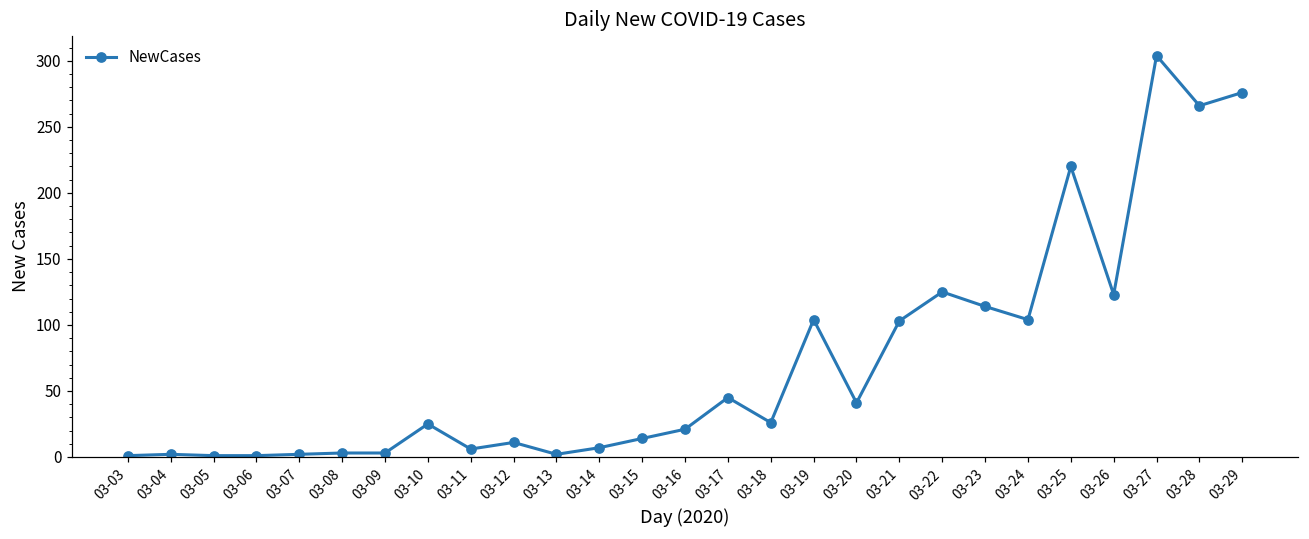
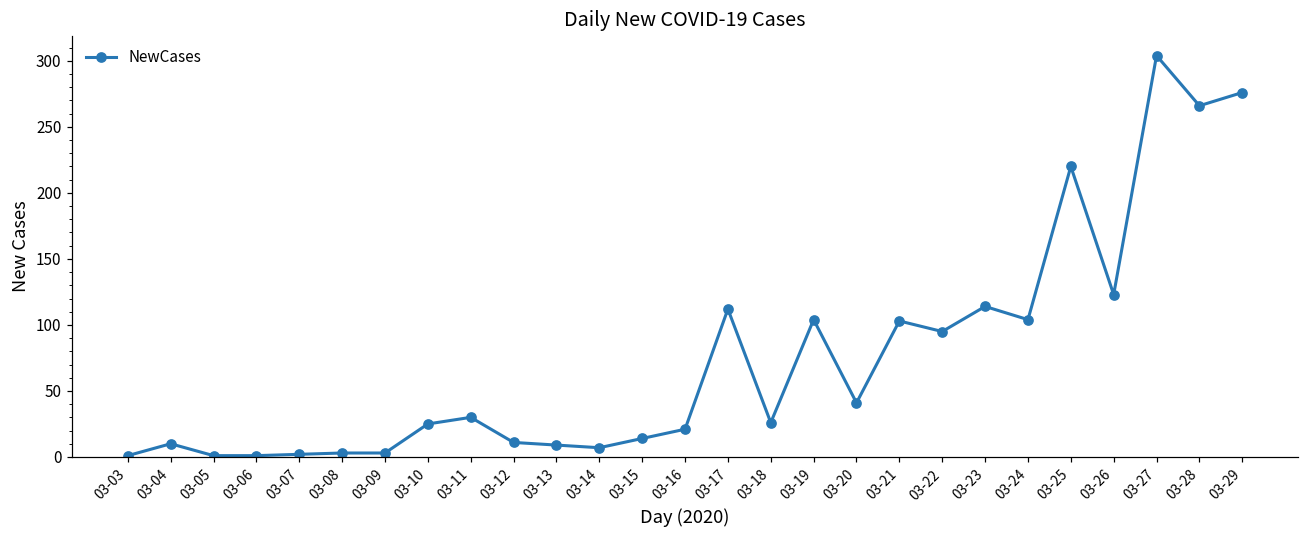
03-04: 2 -> 10
03-11: 6 -> 30
03-13: 2 -> 9
03-17: 45 -> 112
03-22: 125 -> 95
